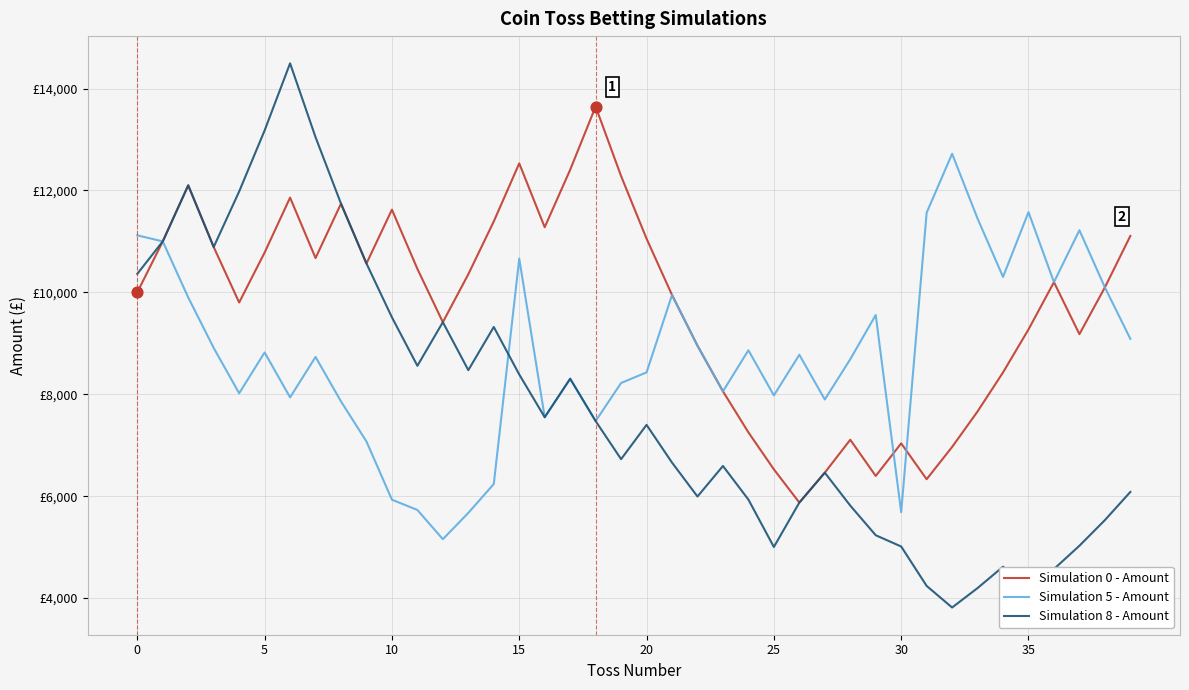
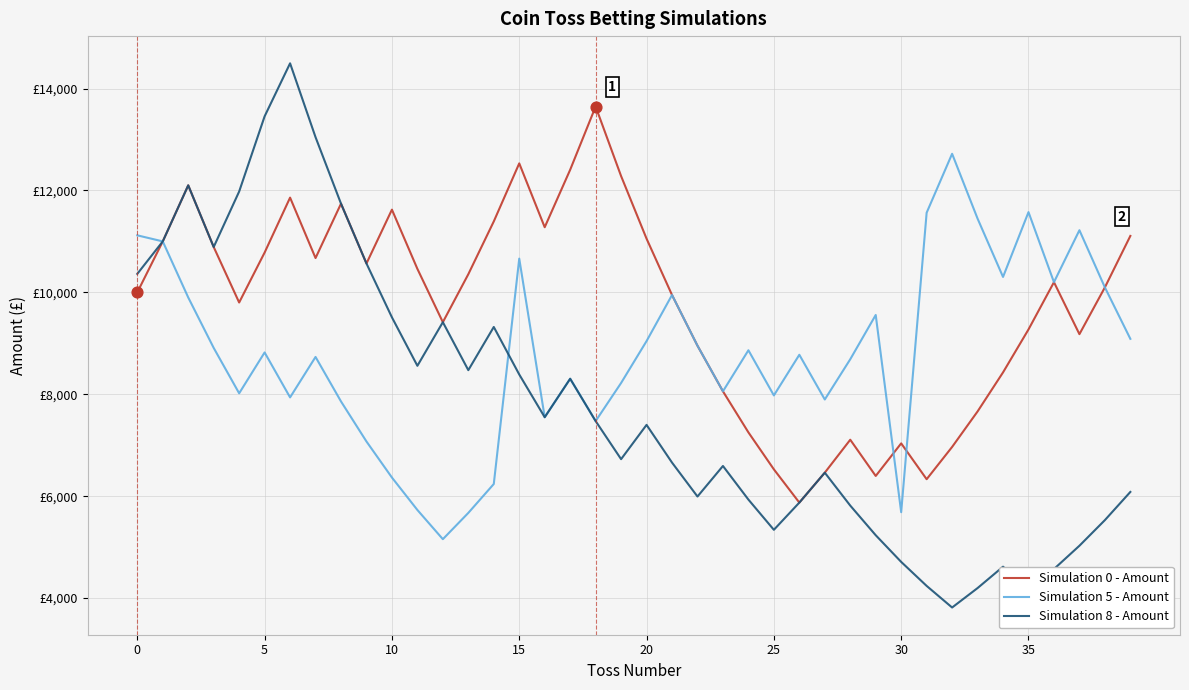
Simulation 8 - Amount, 5: £13,200 -> £13,500
Simulation 5 - Amount, 10: £5,900 -> £6,400
Simulation 5 - Amount, 20: £8,400 -> £9,000
Simulation 8 - Amount, 25: £5,000 -> £5,300
Simulation 8 - Amount, 30: £5,000 -> £4,700
